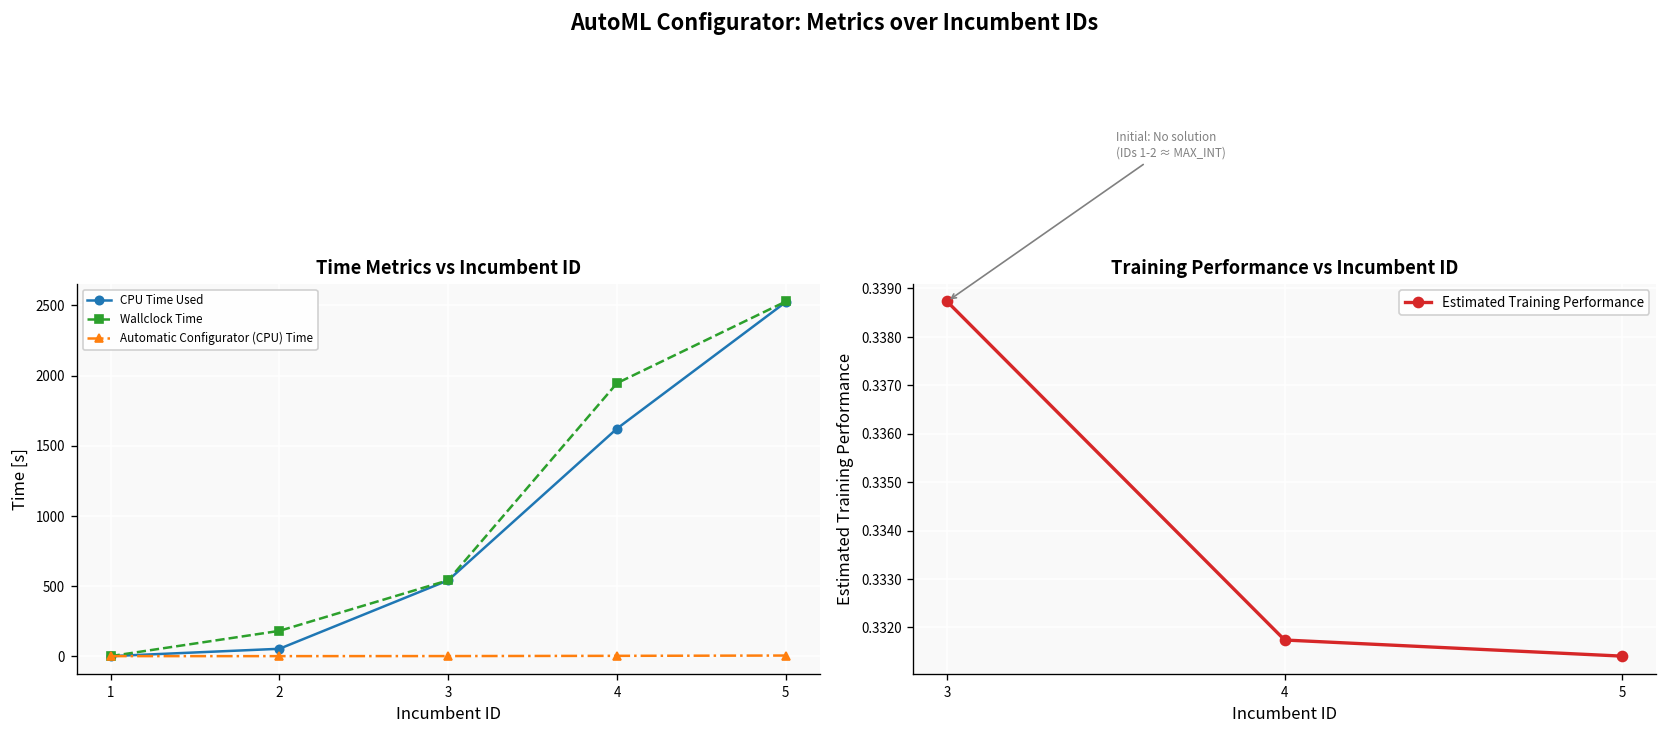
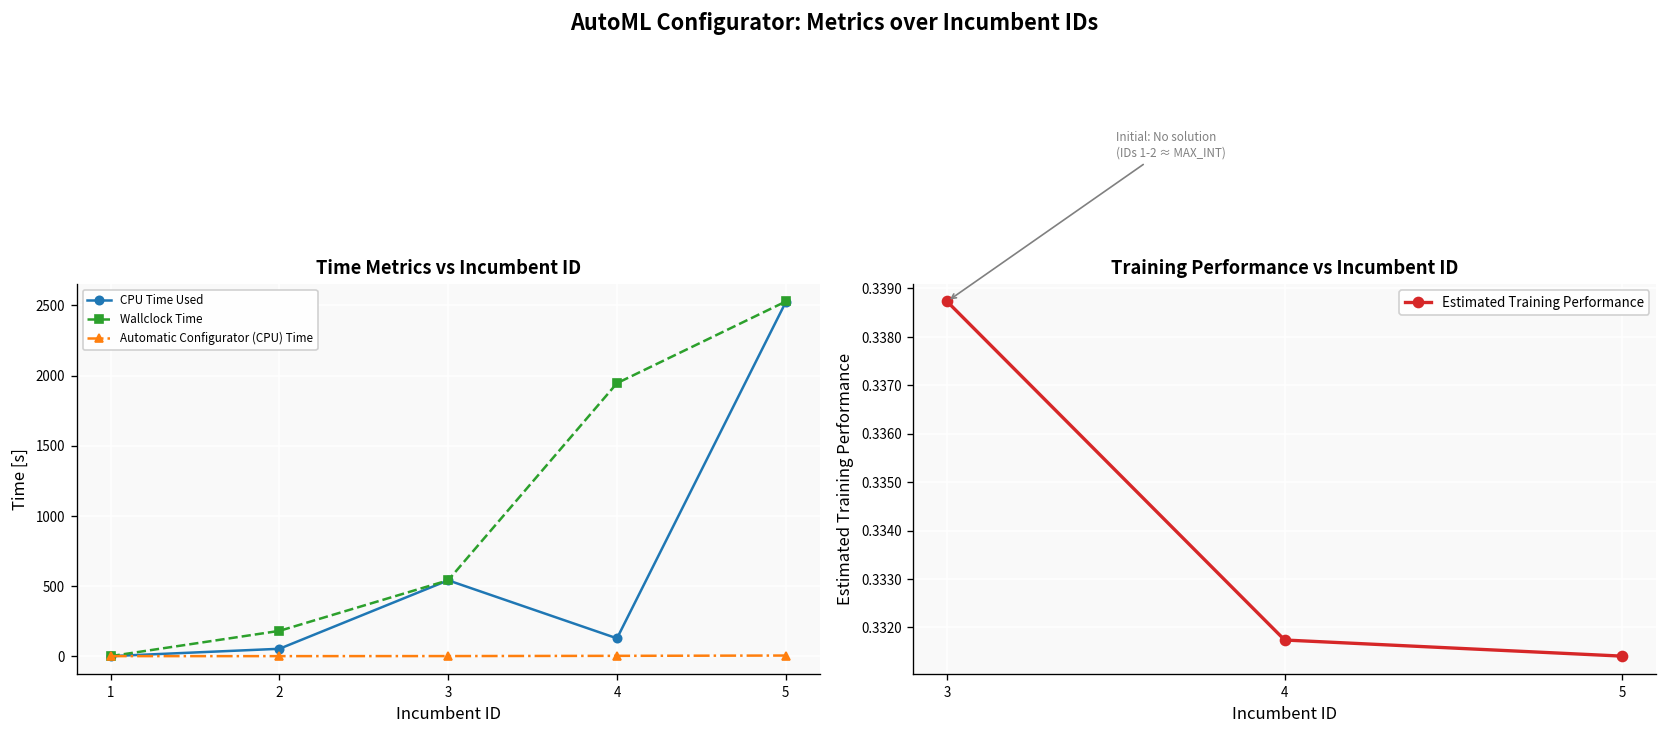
Time Metrics vs Incumbent ID, CPU Time Used, 4: 1620 -> 130
